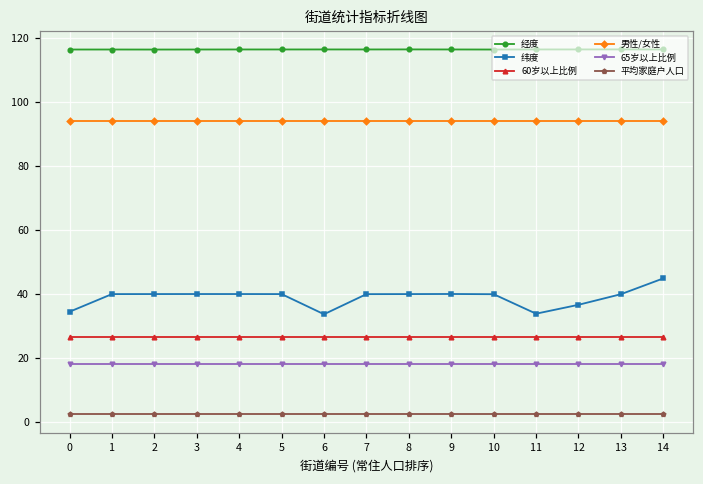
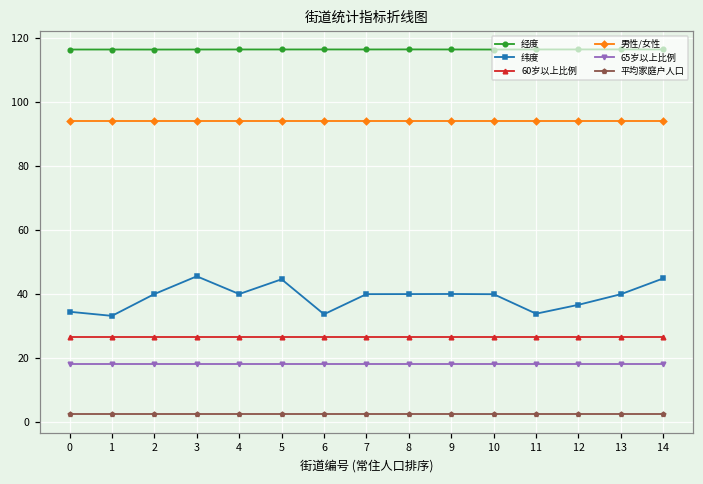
纬度, 1: 40 -> 33
纬度, 3: 40 -> 45
纬度, 5: 40 -> 45
